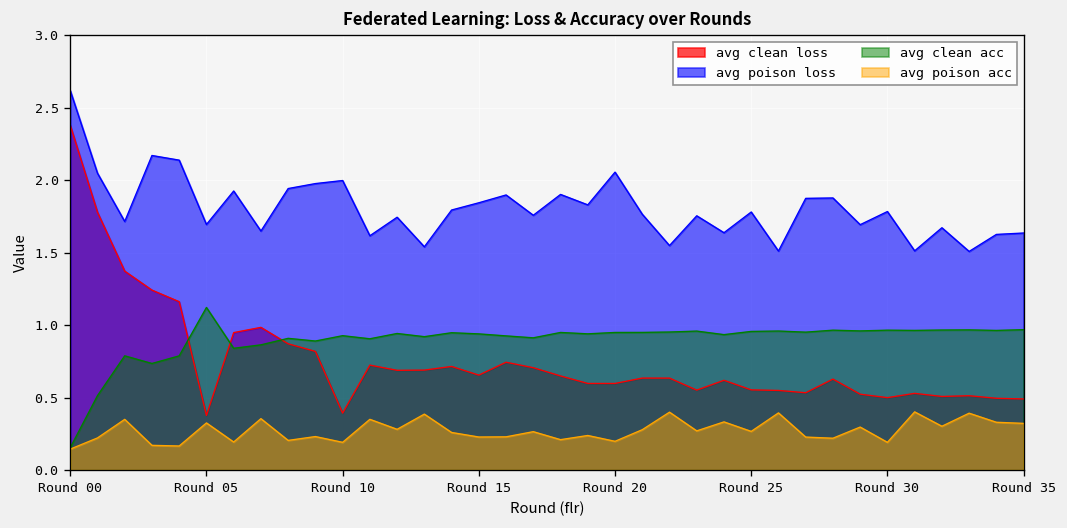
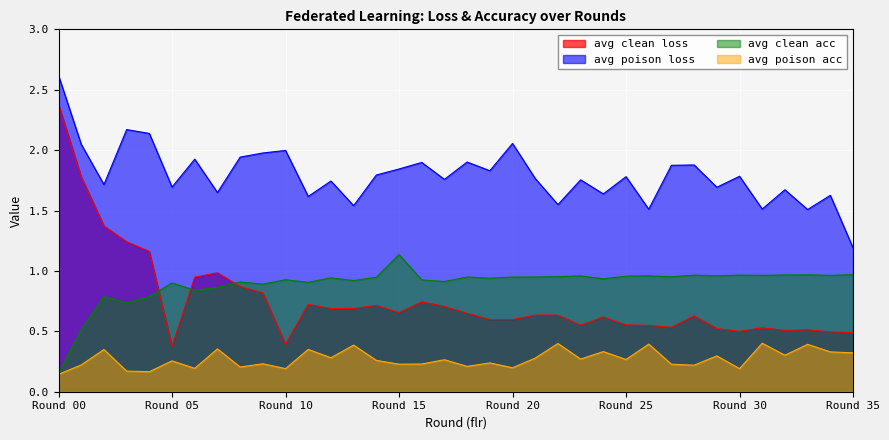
avg clean acc, Round 05: 1.12 -> 0.90
avg poison acc, Round 05: 0.33 -> 0.26
avg clean acc, Round 15: 0.94 -> 1.14
avg poison loss, Round 35: 1.64 -> 1.19
